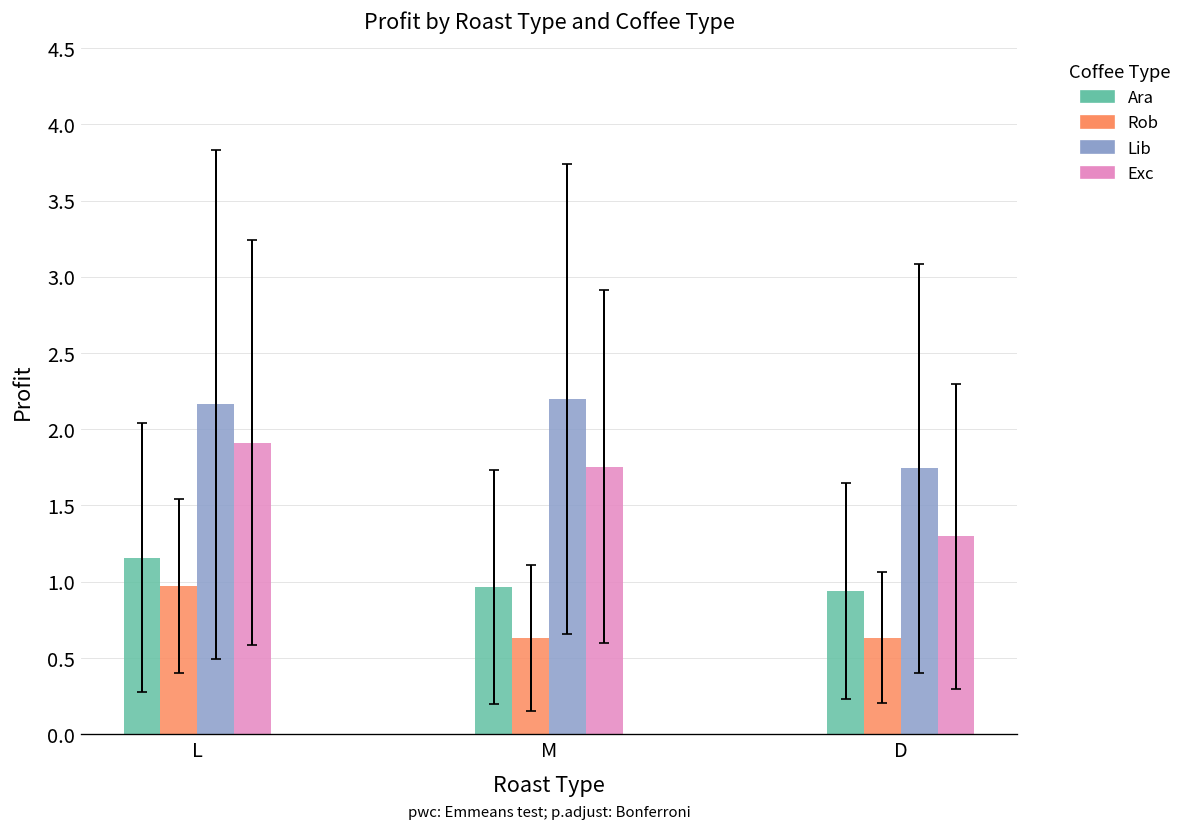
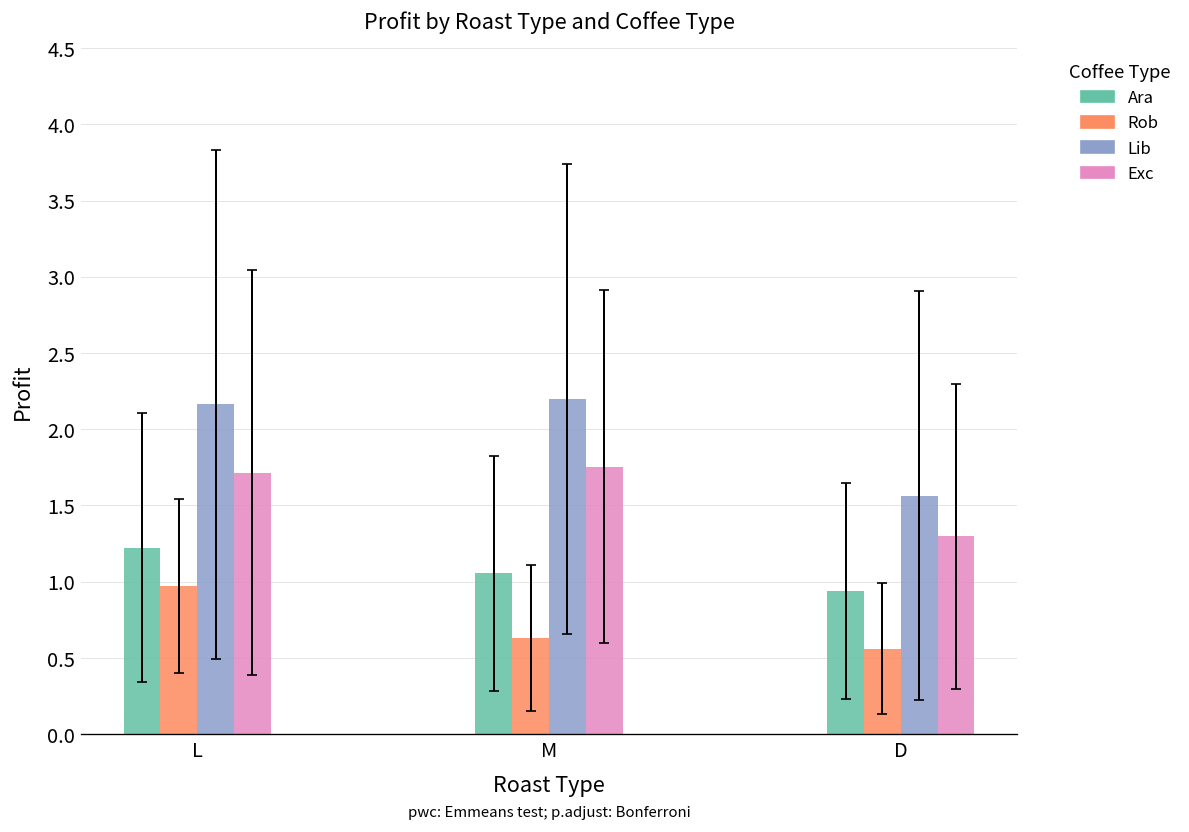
Ara, L: 1.16 -> 1.22
Exc, L: 1.91 -> 1.72
Ara, M: 0.96 -> 1.06
Rob, D: 0.63 -> 0.56
Lib, D: 1.74 -> 1.56
